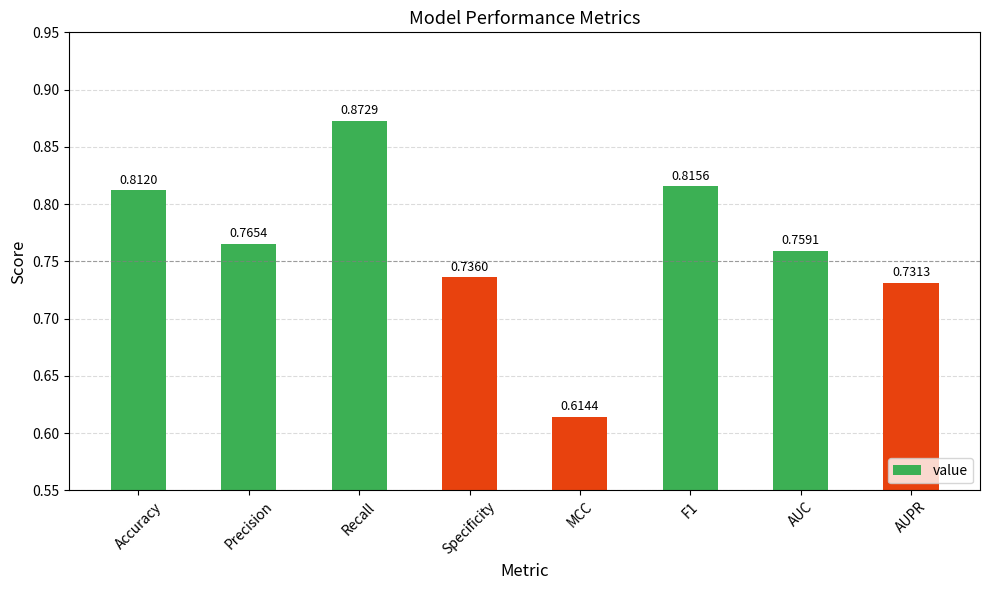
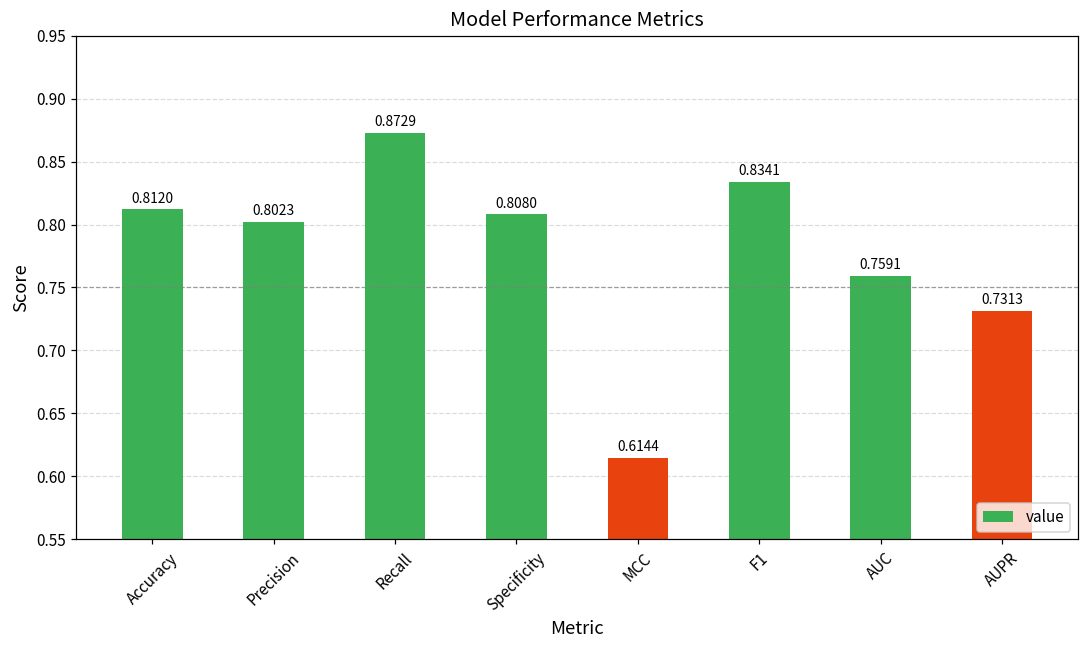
Precision: 0.7654 -> 0.8023
Specificity: 0.7360 -> 0.8080
F1: 0.8156 -> 0.8341
